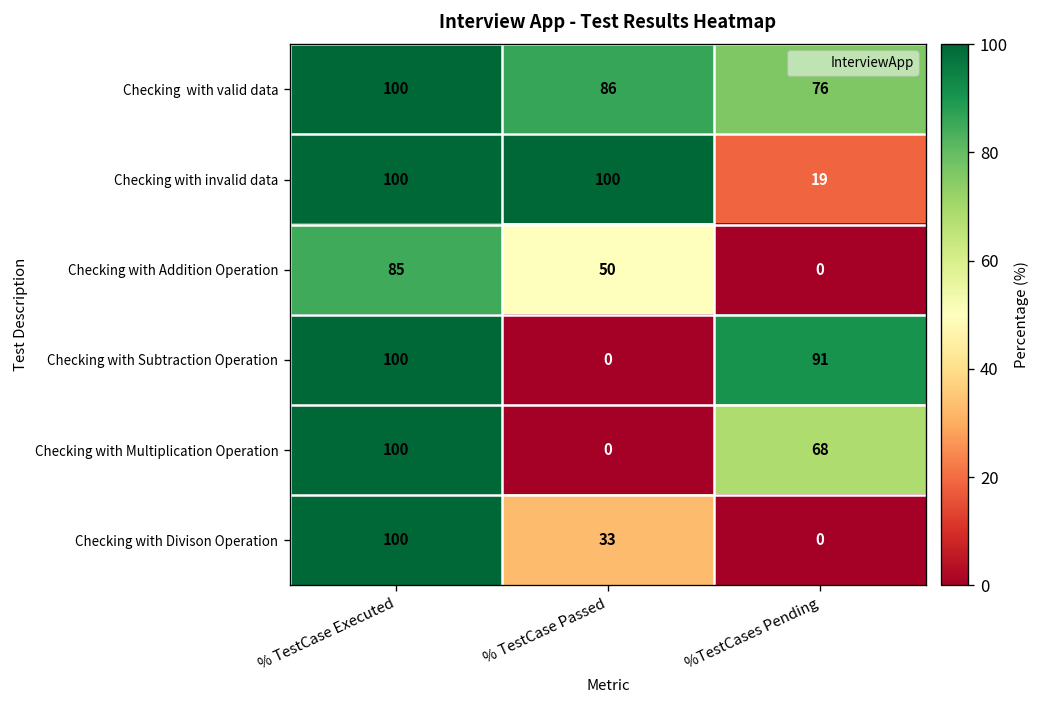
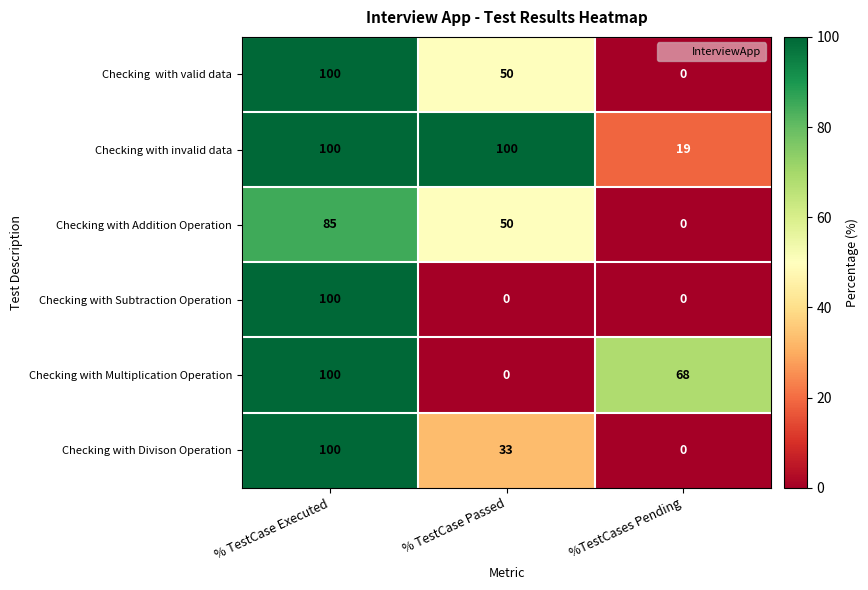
Checking with valid data, % TestCase Passed: 86 -> 50
Checking with valid data, %TestCases Pending: 76 -> 0
Checking with Subtraction Operation, %TestCases Pending: 91 -> 0
